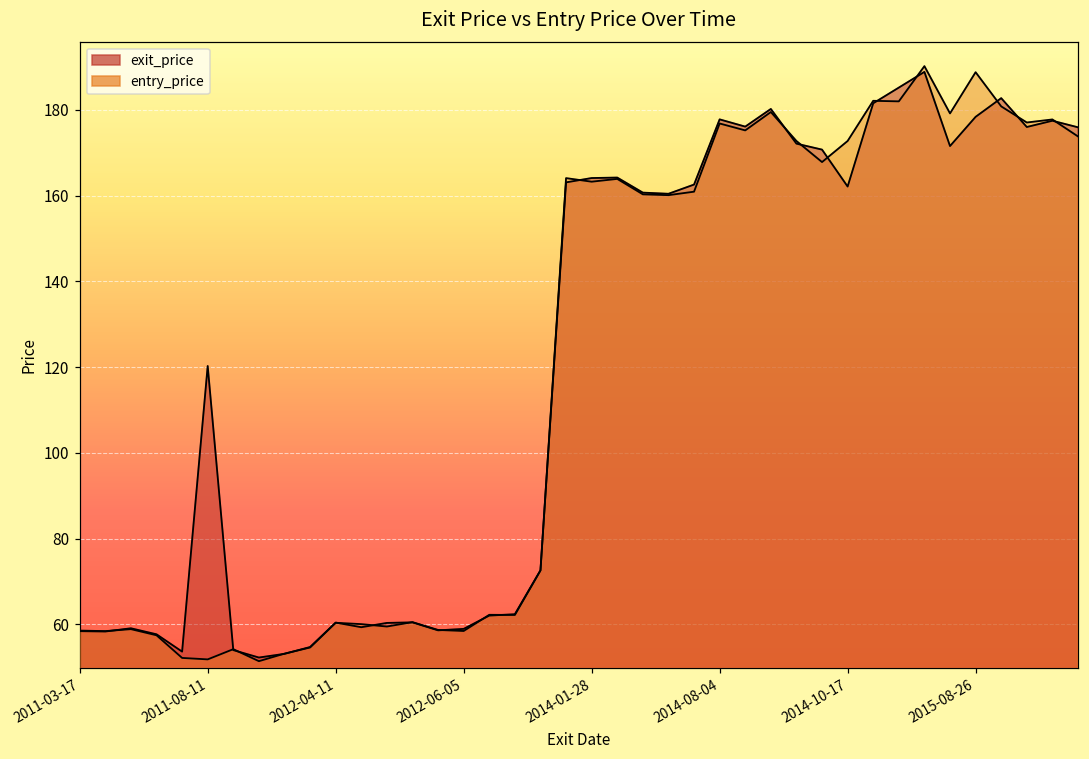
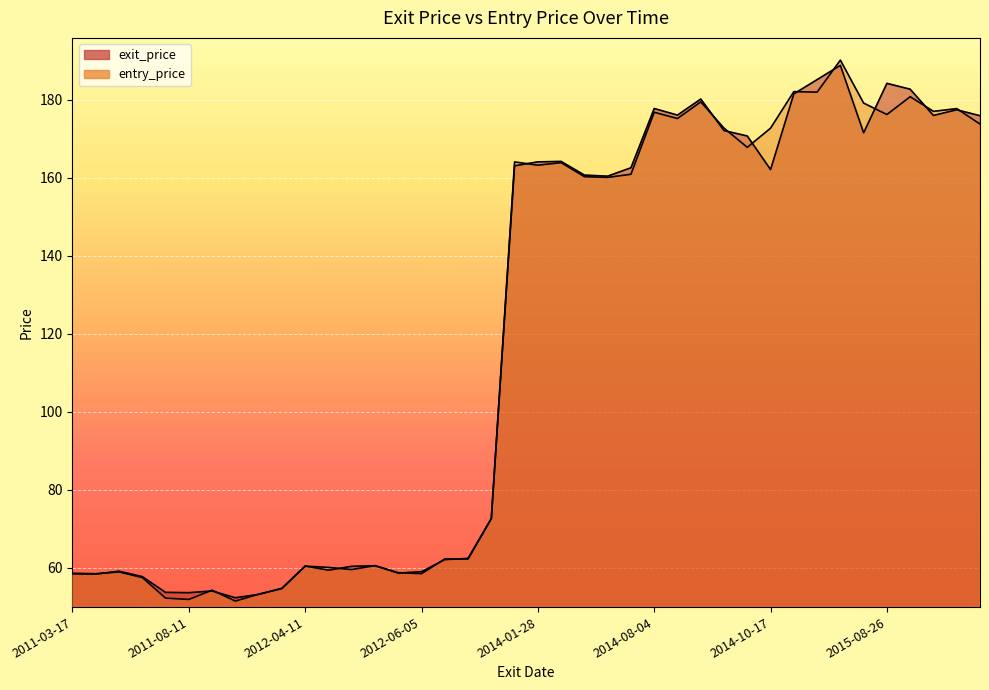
exit_price, 2011-08-11: 120 -> 54
exit_price, 2015-08-26: 178 -> 184
entry_price, 2015-08-26: 189 -> 176
